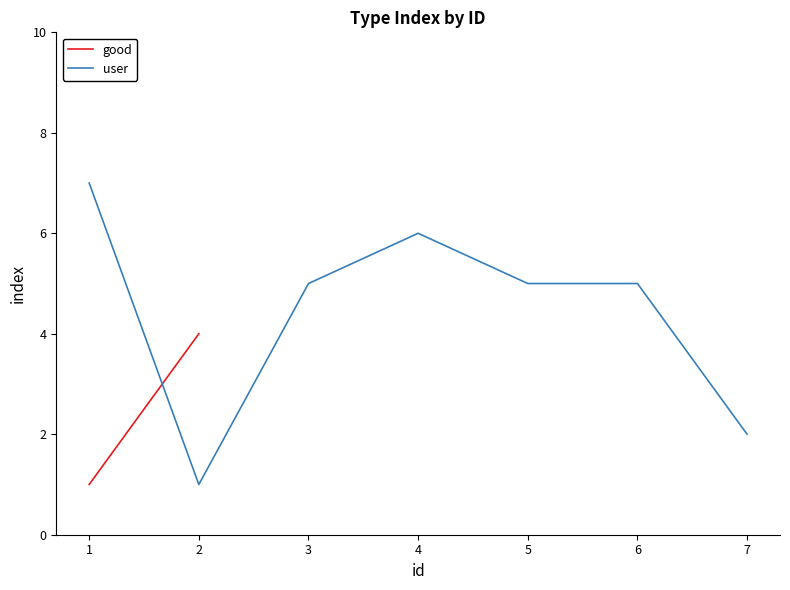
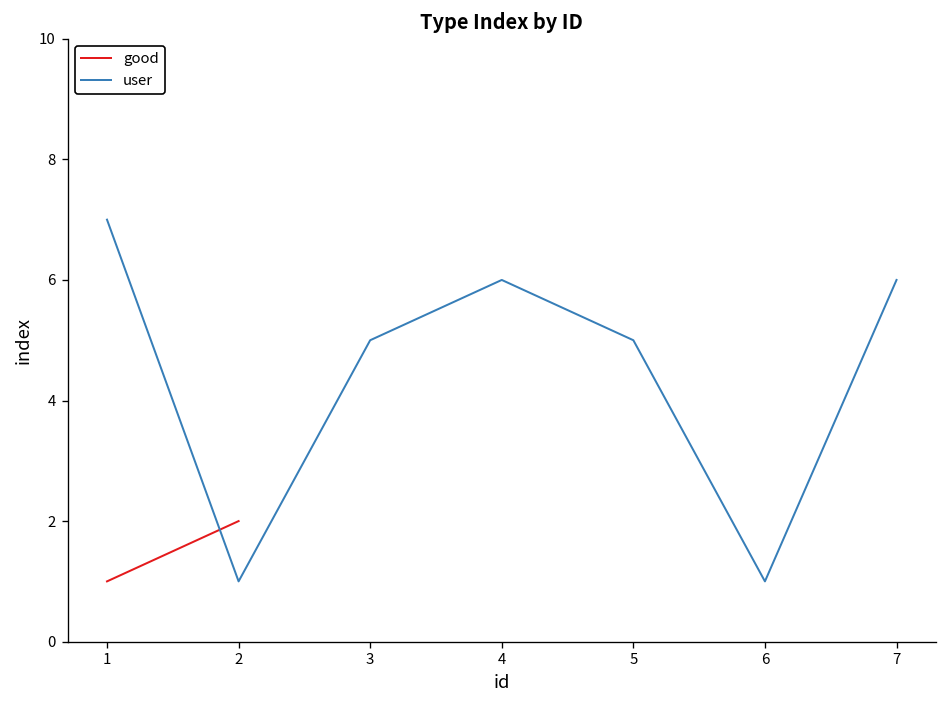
good, 2: 4 -> 2
user, 6: 5 -> 1
user, 7: 2 -> 6
